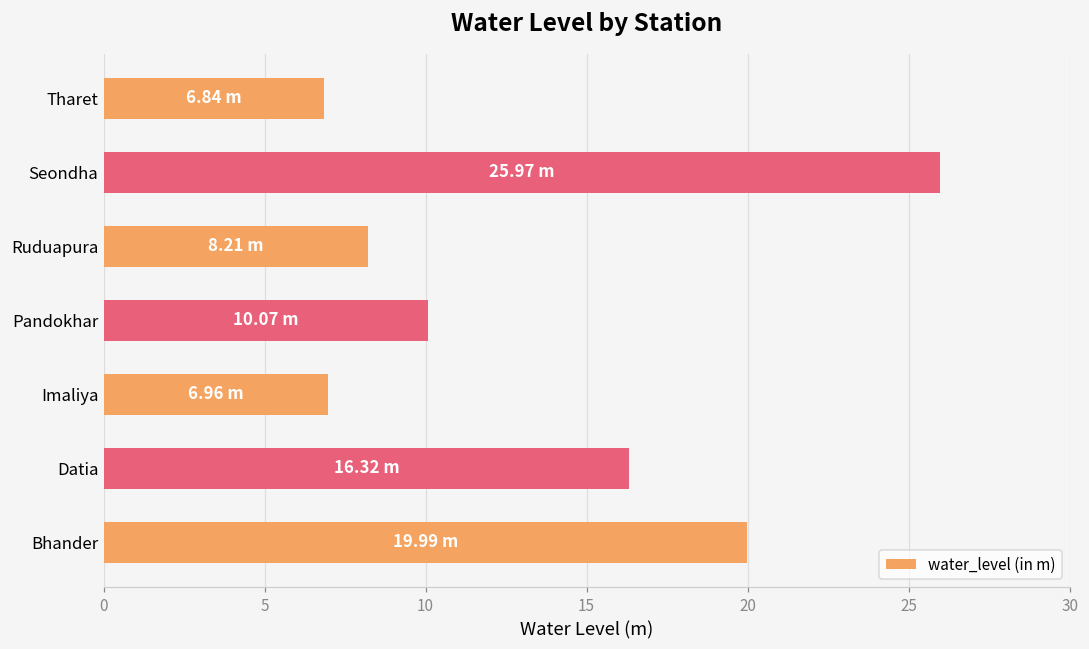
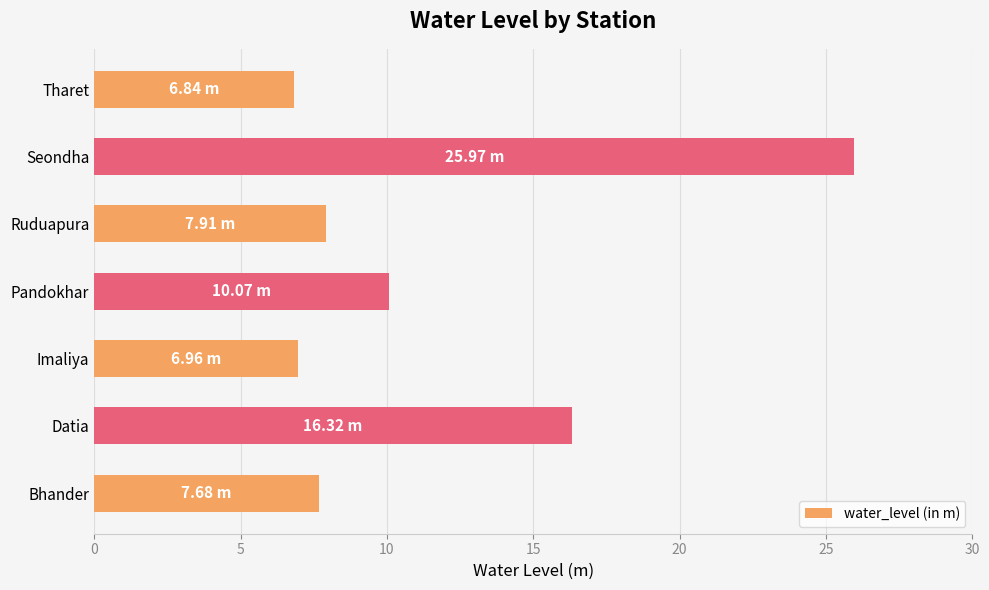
Ruduapura: 8.21 -> 7.91
Bhander: 19.99 -> 7.68
